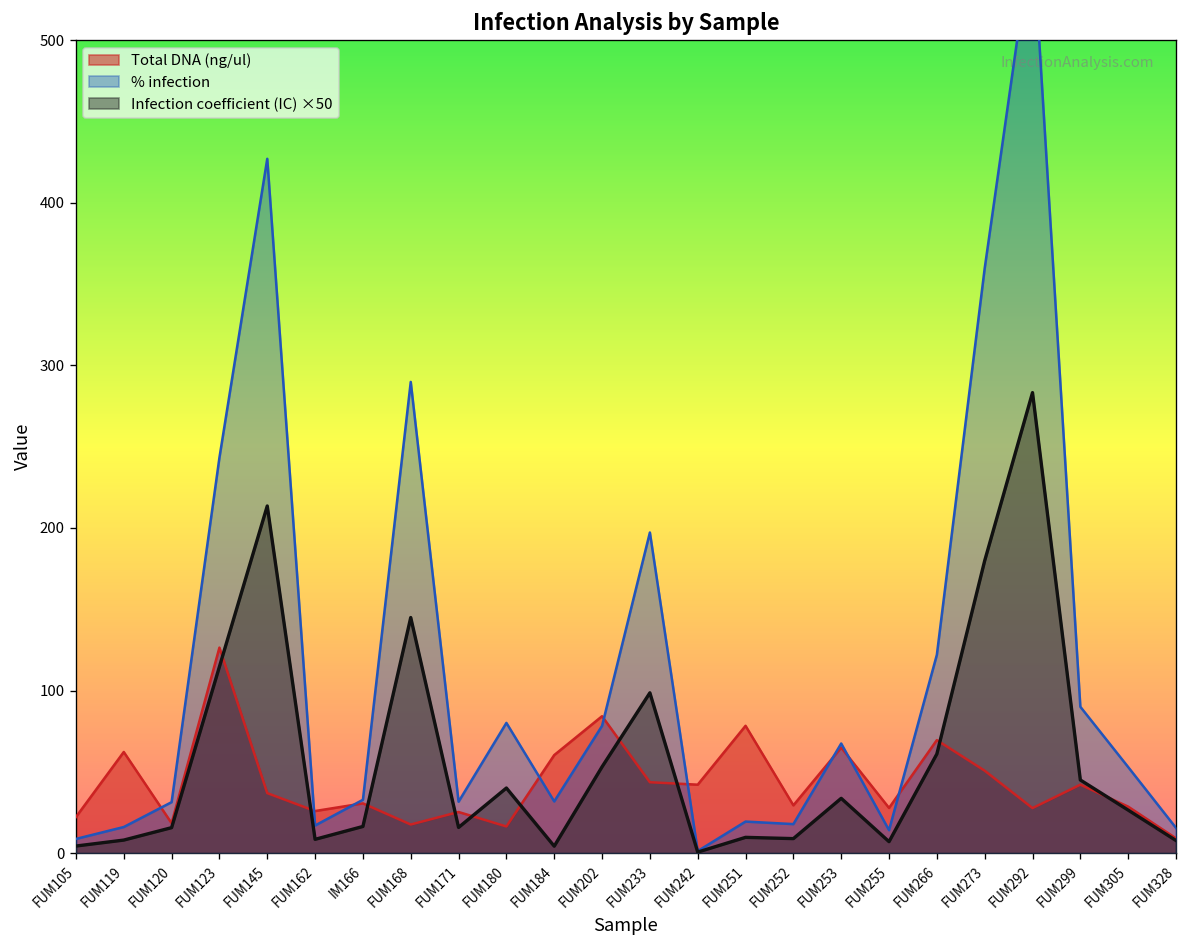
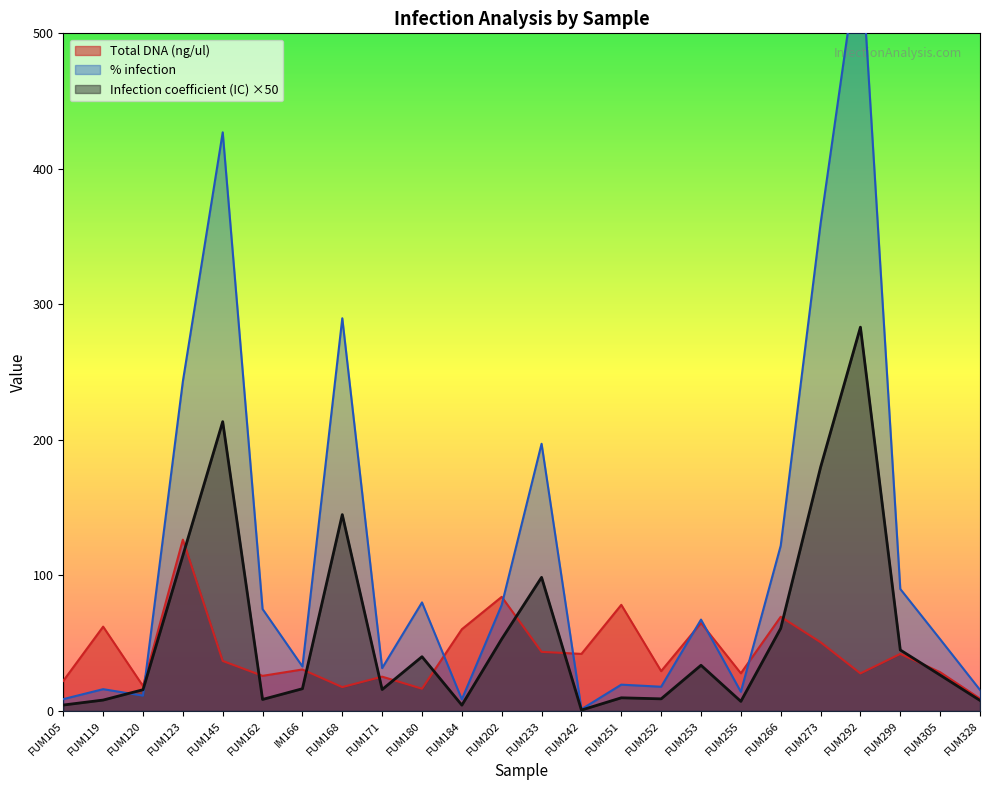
% infection, FUM120: 31 -> 11
% infection, FUM162: 17 -> 75
% infection, FUM184: 32 -> 9
